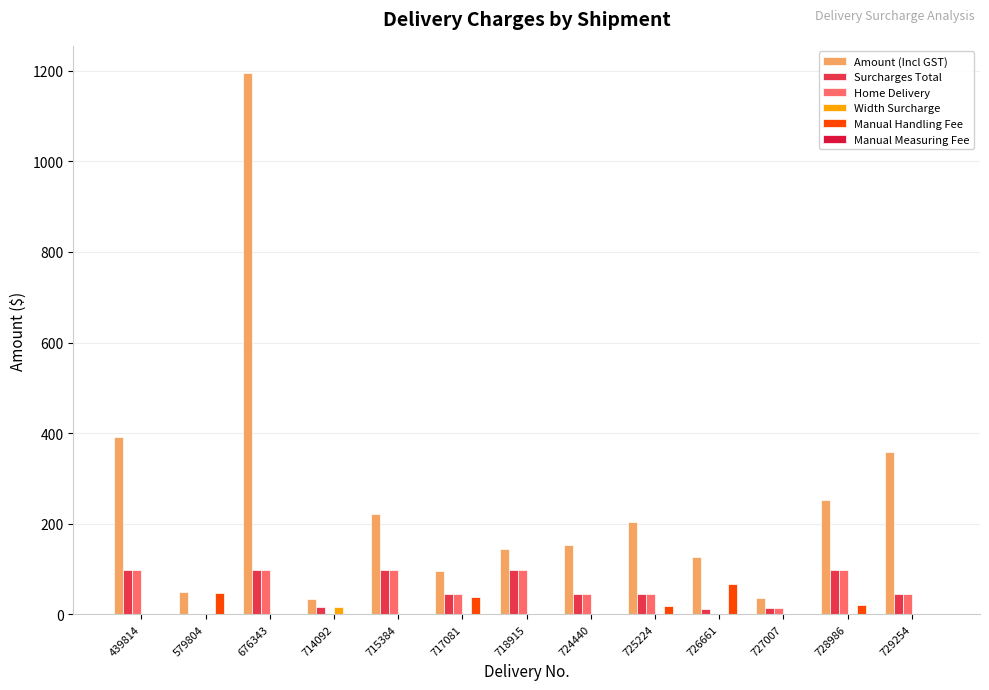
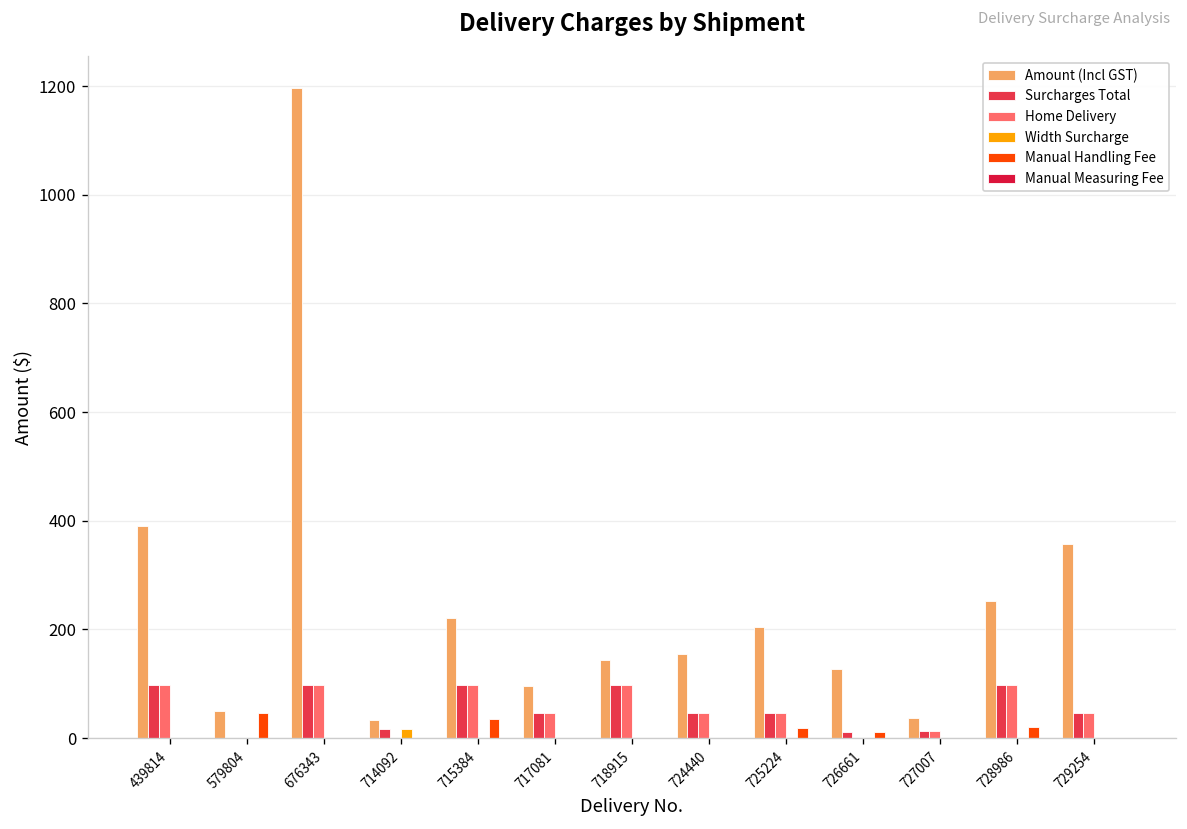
Manual Handling Fee, 715384: 0 -> 40
Manual Handling Fee, 717081: 40 -> 0
Manual Handling Fee, 726661: 70 -> 10
